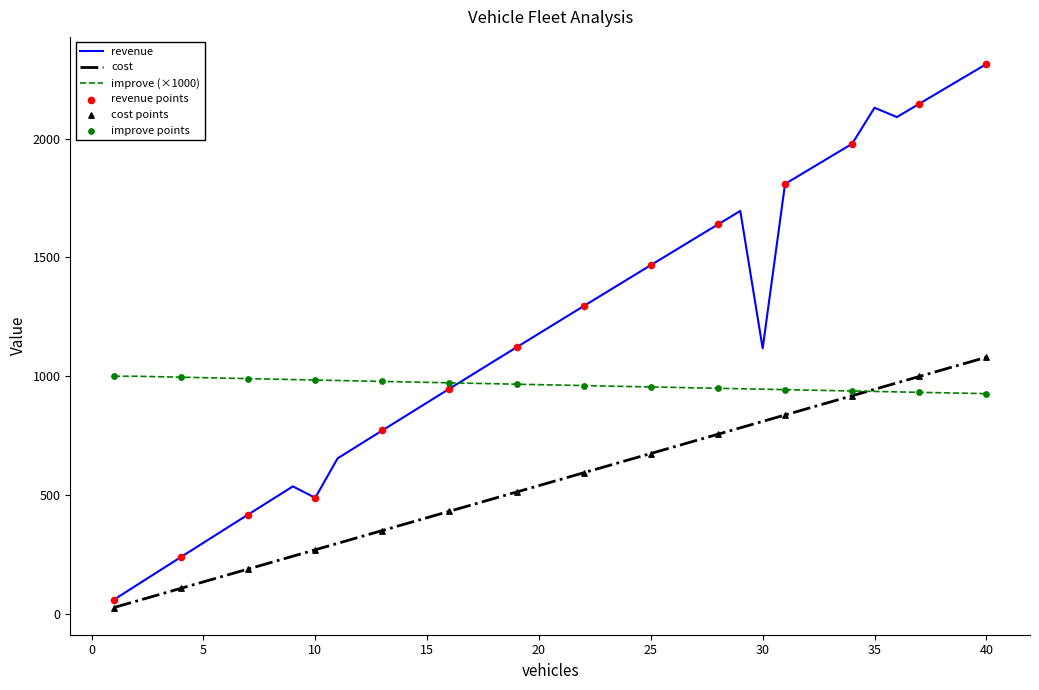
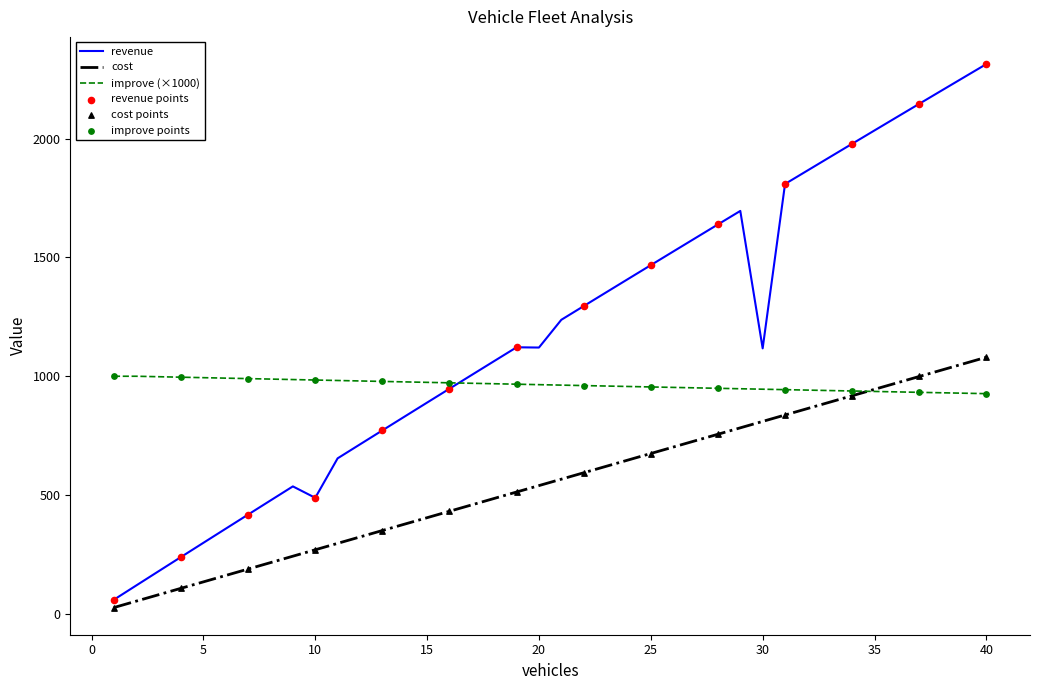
revenue, 20: 1180 -> 1120
revenue, 35: 2130 -> 2030
